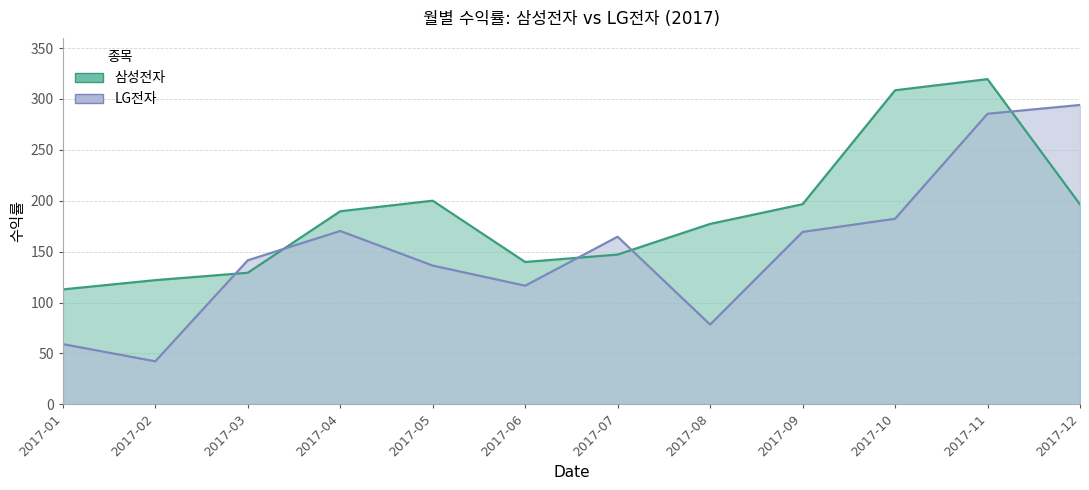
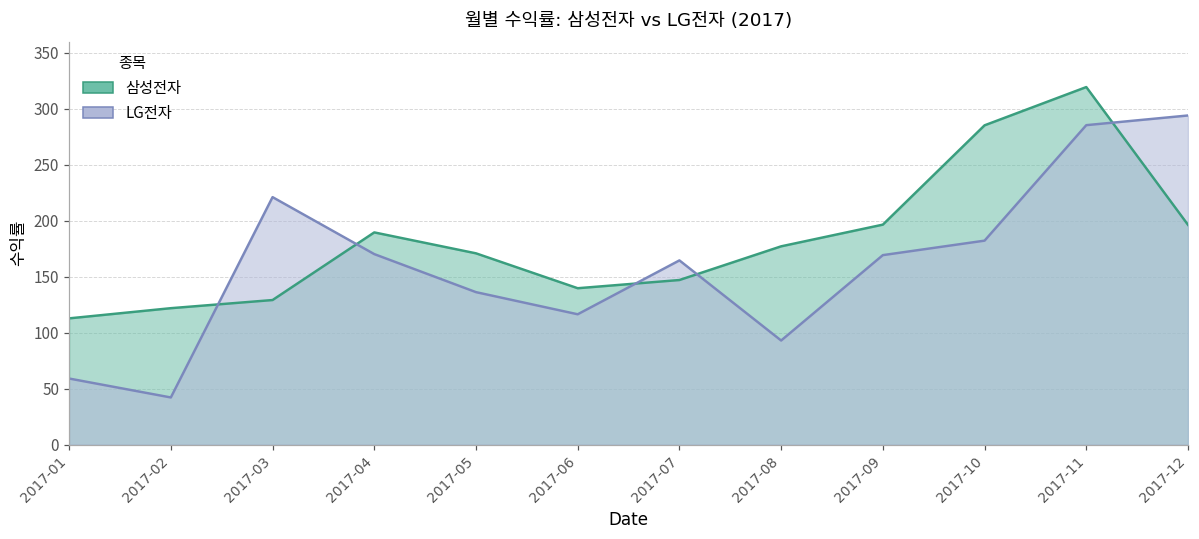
LG전자, 2017-03: 141 -> 221
삼성전자, 2017-05: 200 -> 171
LG전자, 2017-08: 78 -> 93
삼성전자, 2017-10: 309 -> 285
